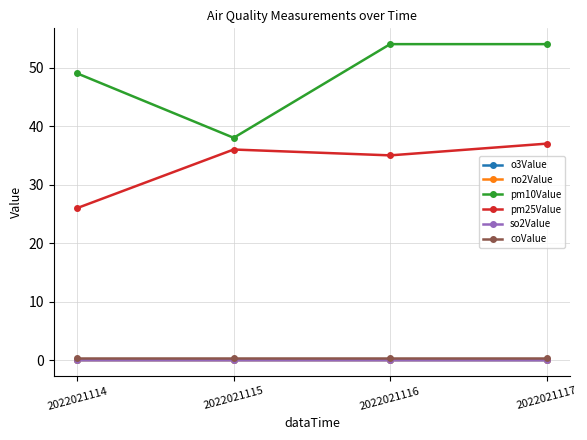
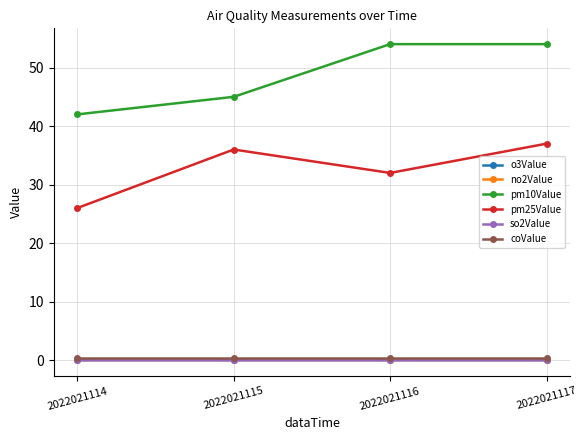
pm10Value, 2022021114: 49 -> 42
pm10Value, 2022021115: 38 -> 45
pm25Value, 2022021116: 35 -> 32
